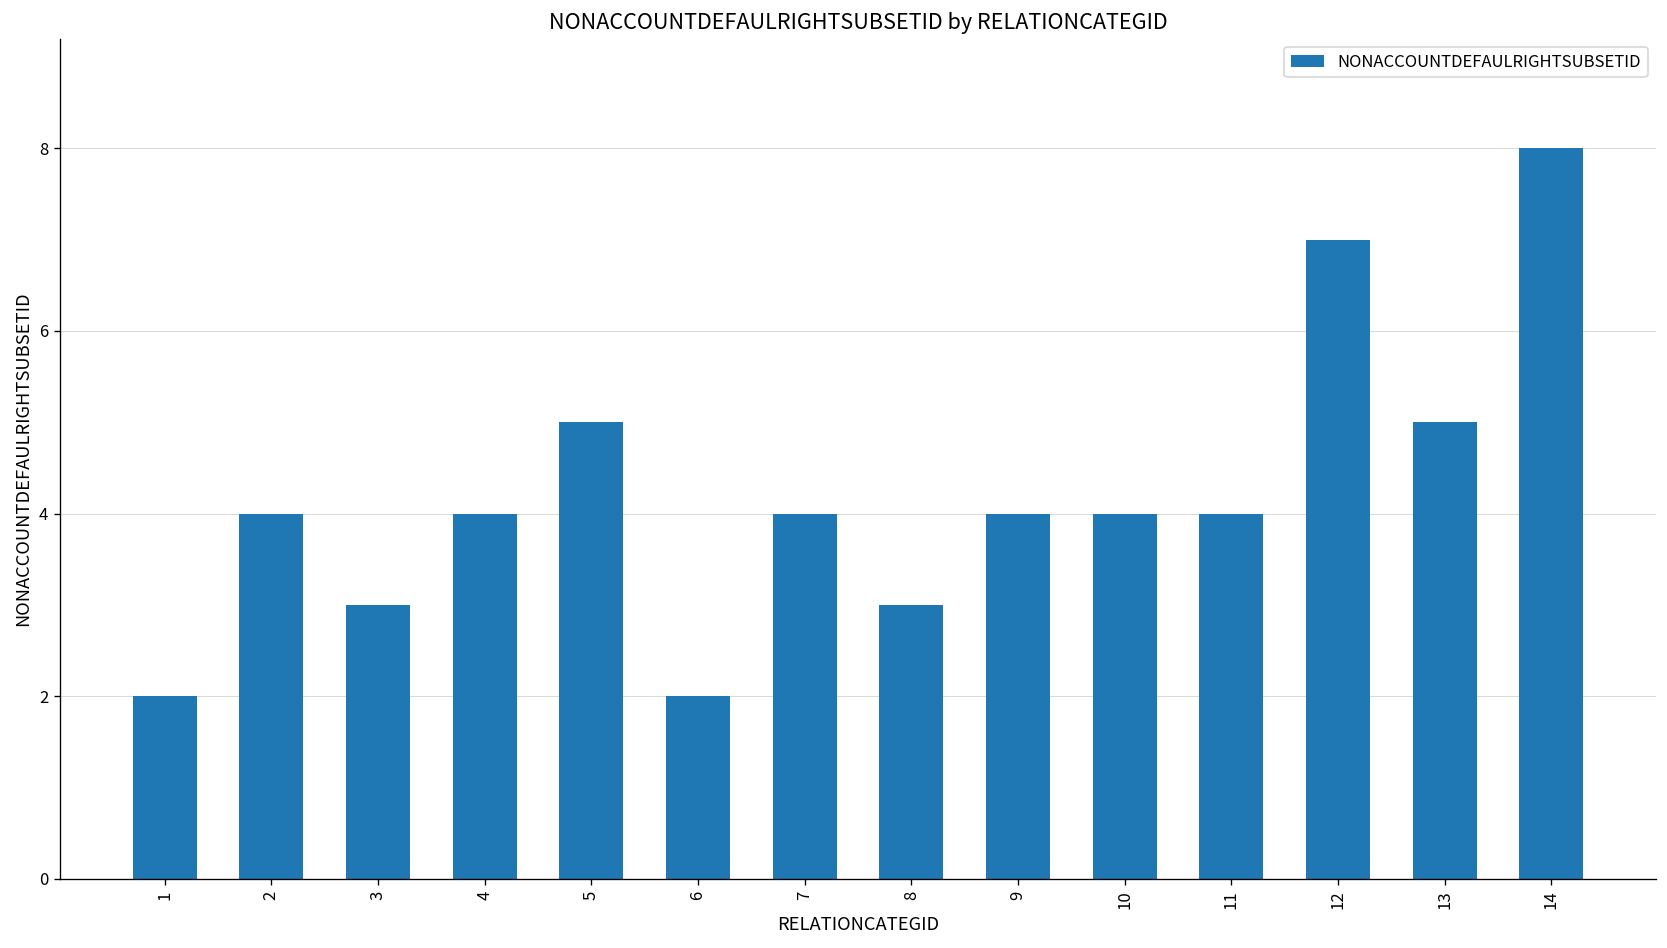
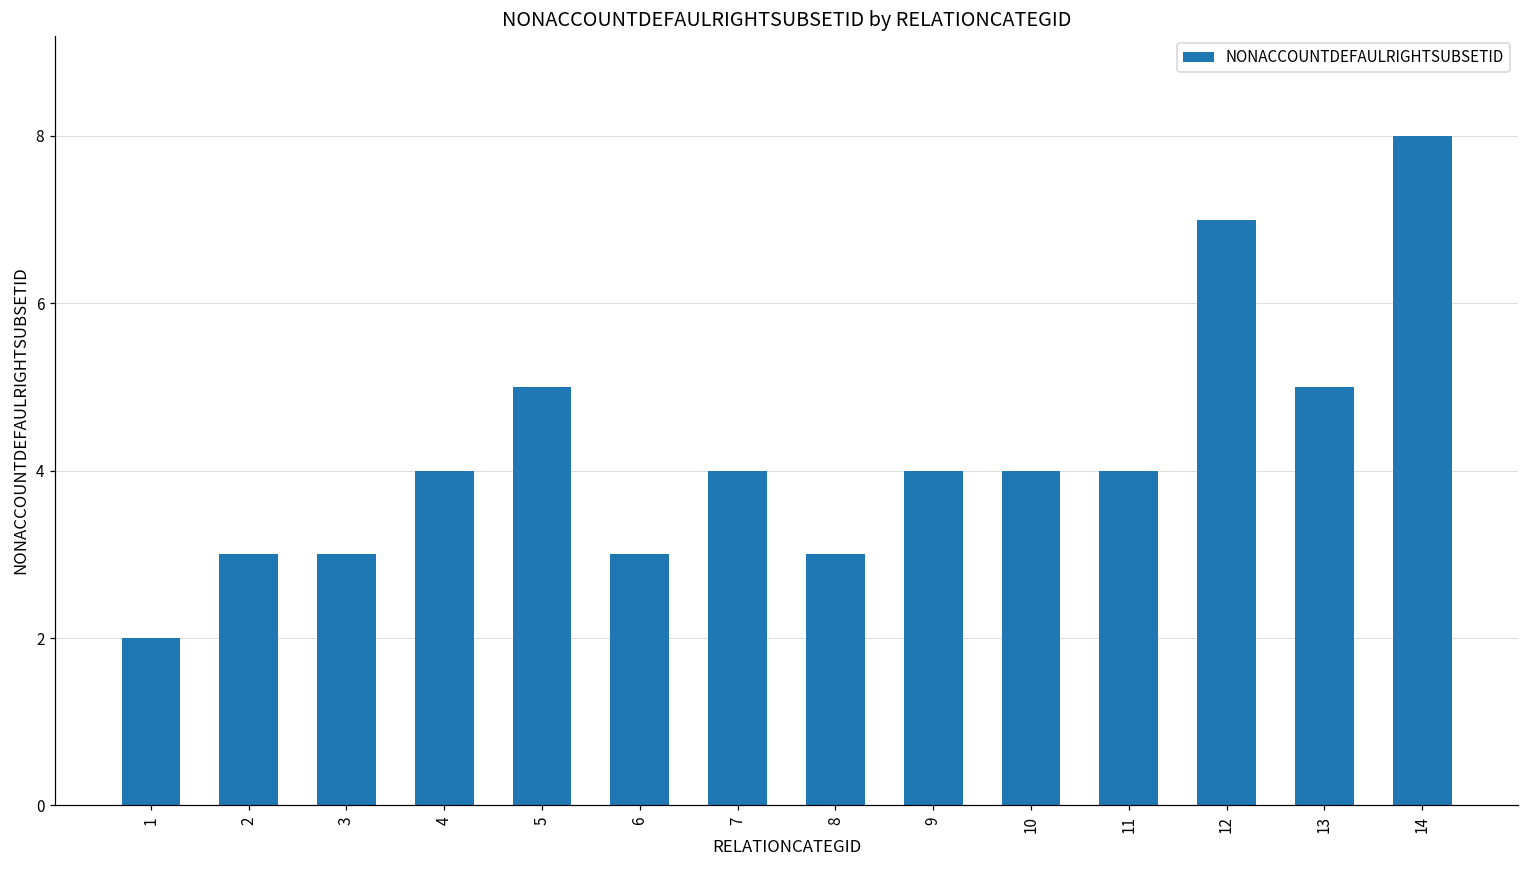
2: 4 -> 3
6: 2 -> 3
